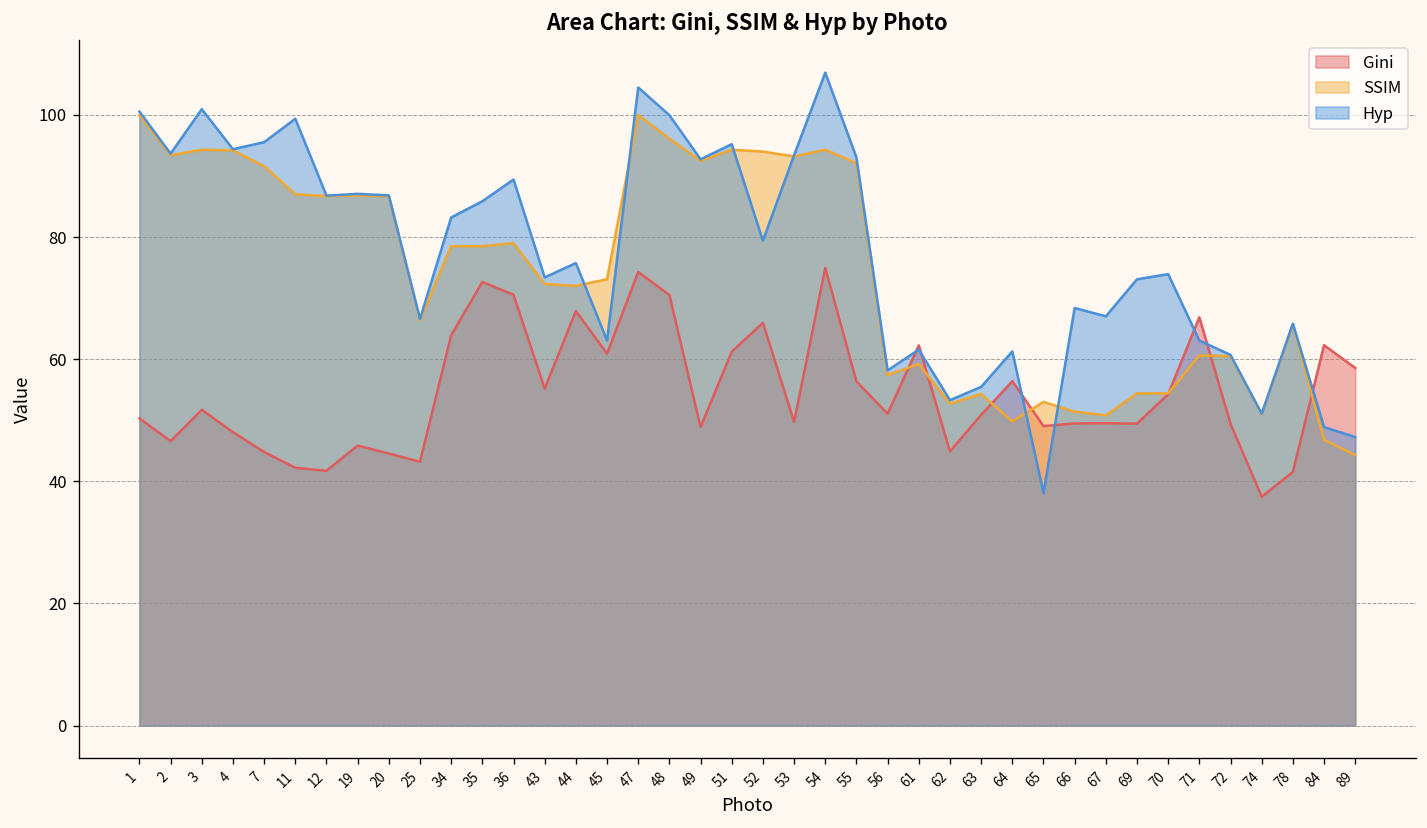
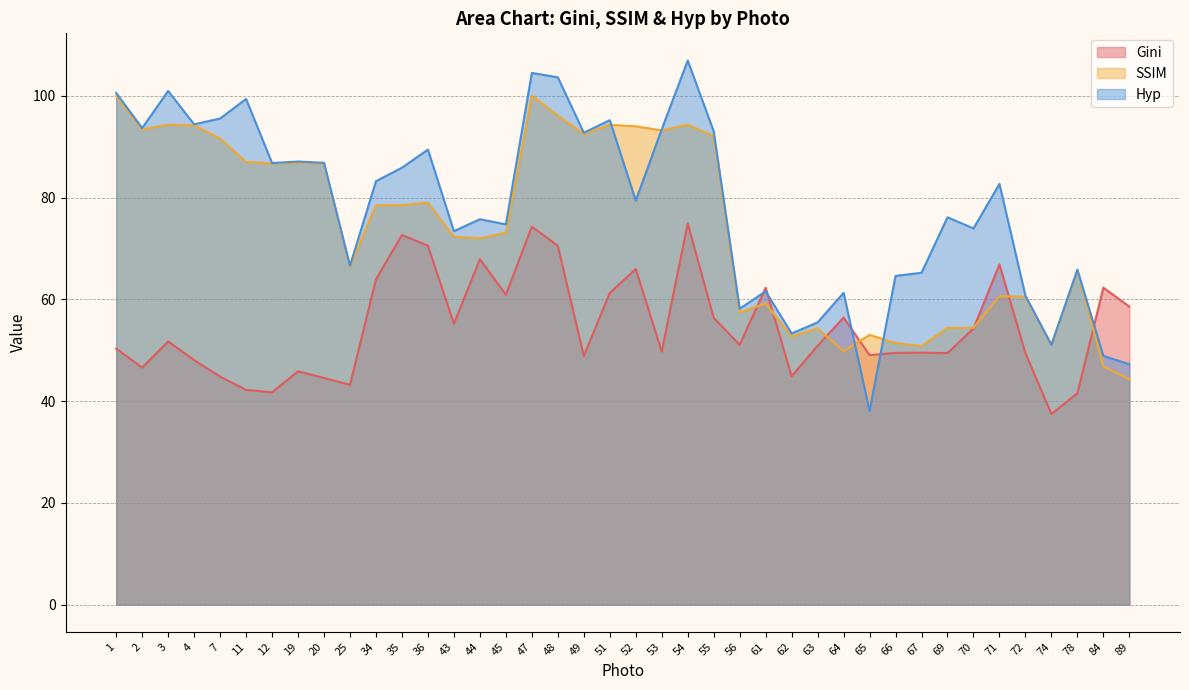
Hyp, 45: 63 -> 75
Hyp, 48: 100 -> 104
Hyp, 66: 68 -> 65
Hyp, 67: 67 -> 65
Hyp, 69: 73 -> 76
Hyp, 71: 63 -> 83
